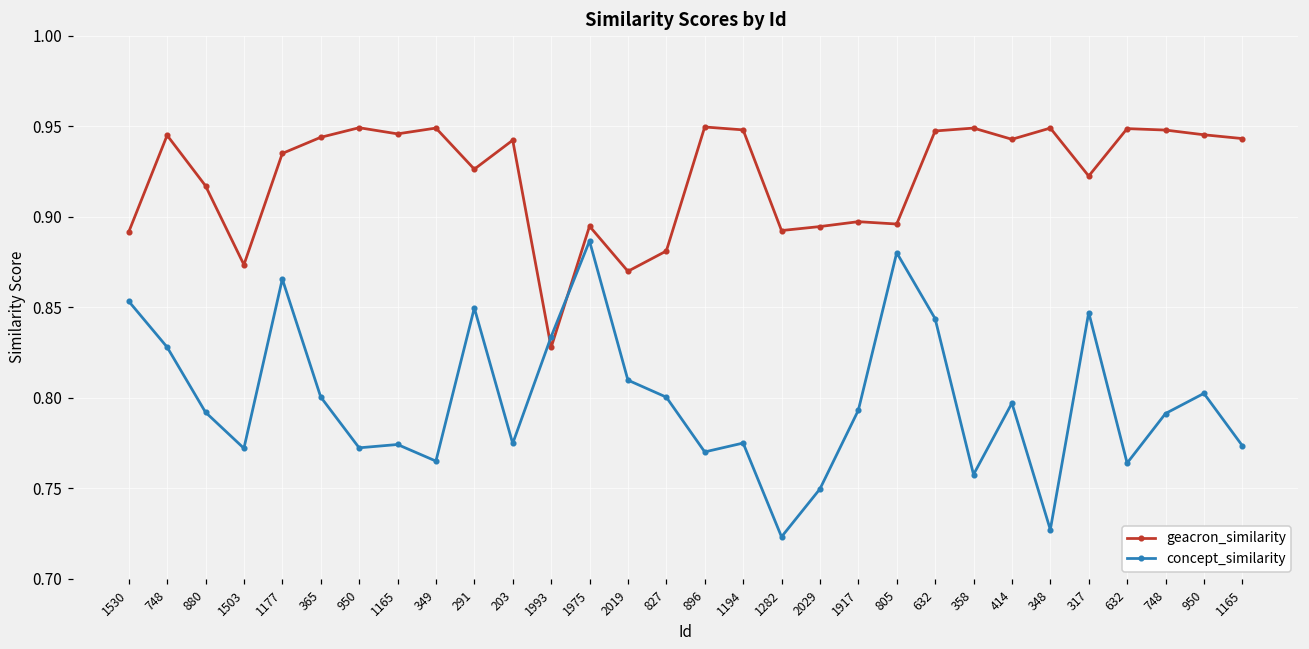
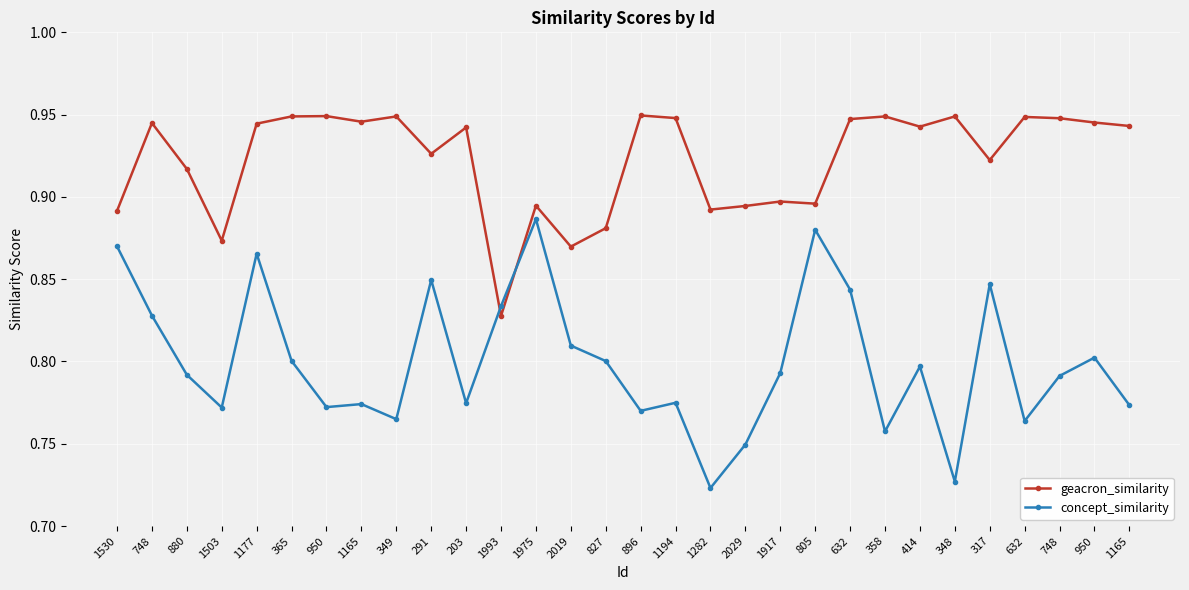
concept_similarity, 1530: 0.853 -> 0.870
geacron_similarity, 1177: 0.935 -> 0.945
geacron_similarity, 365: 0.944 -> 0.949
